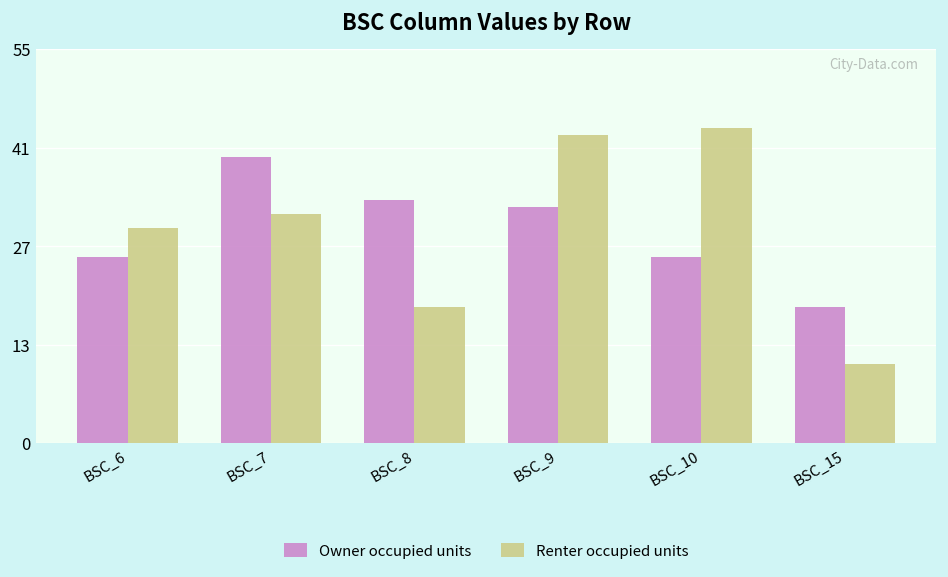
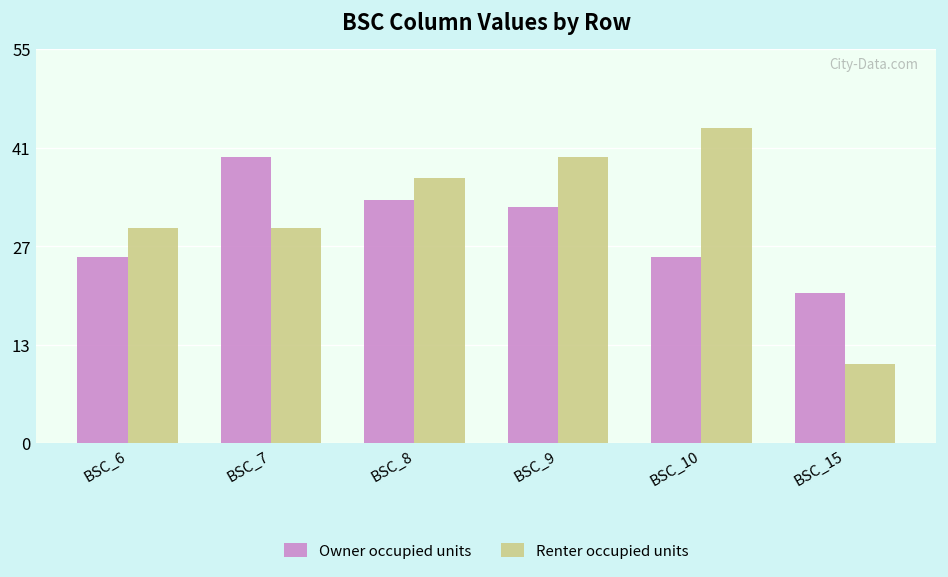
Renter occupied units, BSC_7: 32 -> 30
Renter occupied units, BSC_8: 19 -> 37
Renter occupied units, BSC_9: 43 -> 40
Owner occupied units, BSC_15: 19 -> 21
